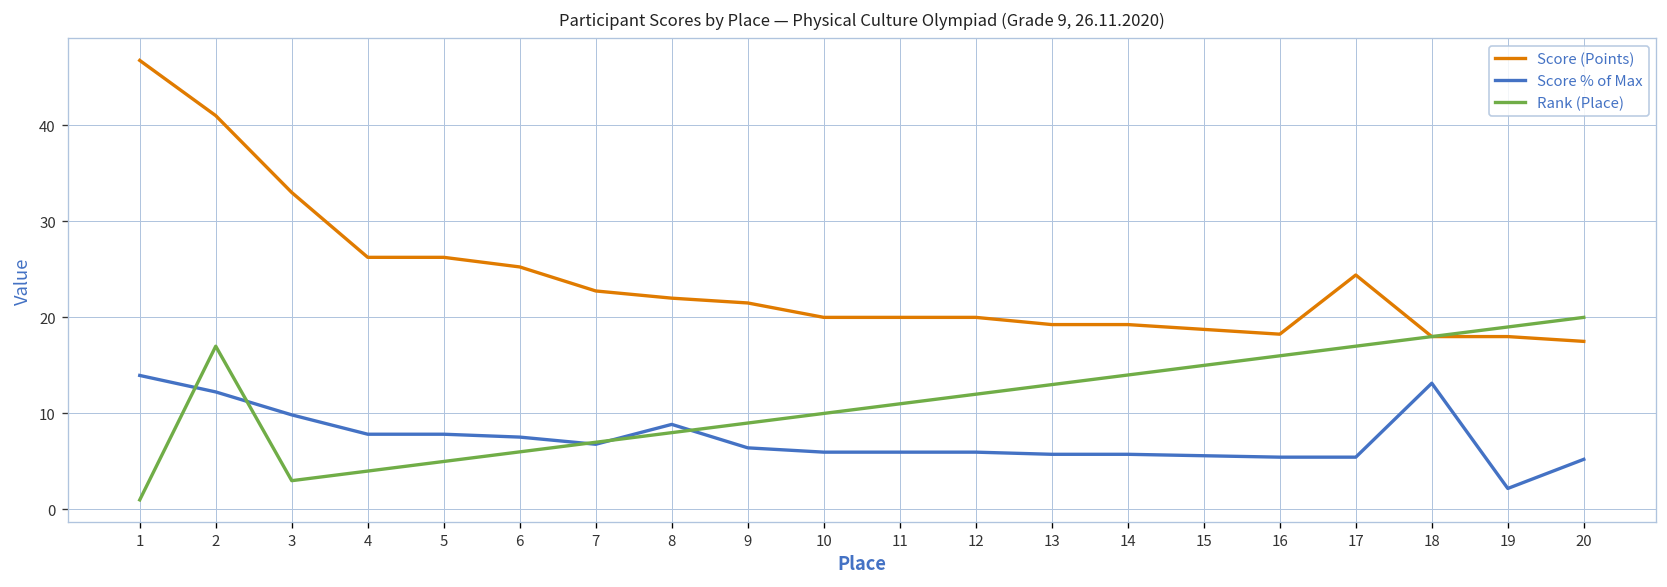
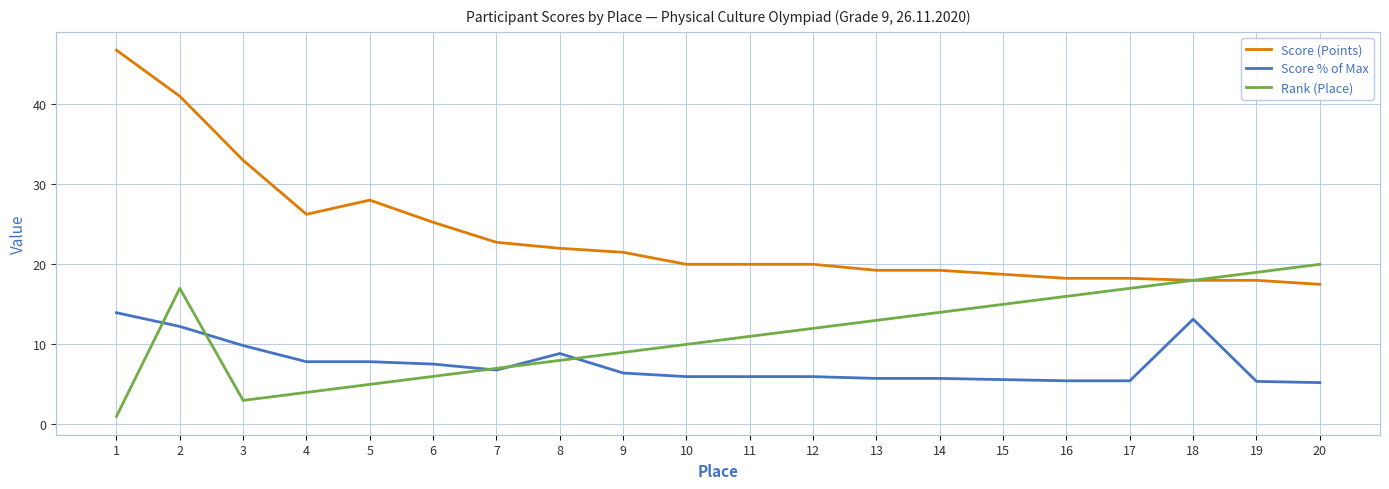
Score (Points), 5: 26 -> 28
Score (Points), 17: 24 -> 18
Score % of Max, 19: 2 -> 5
